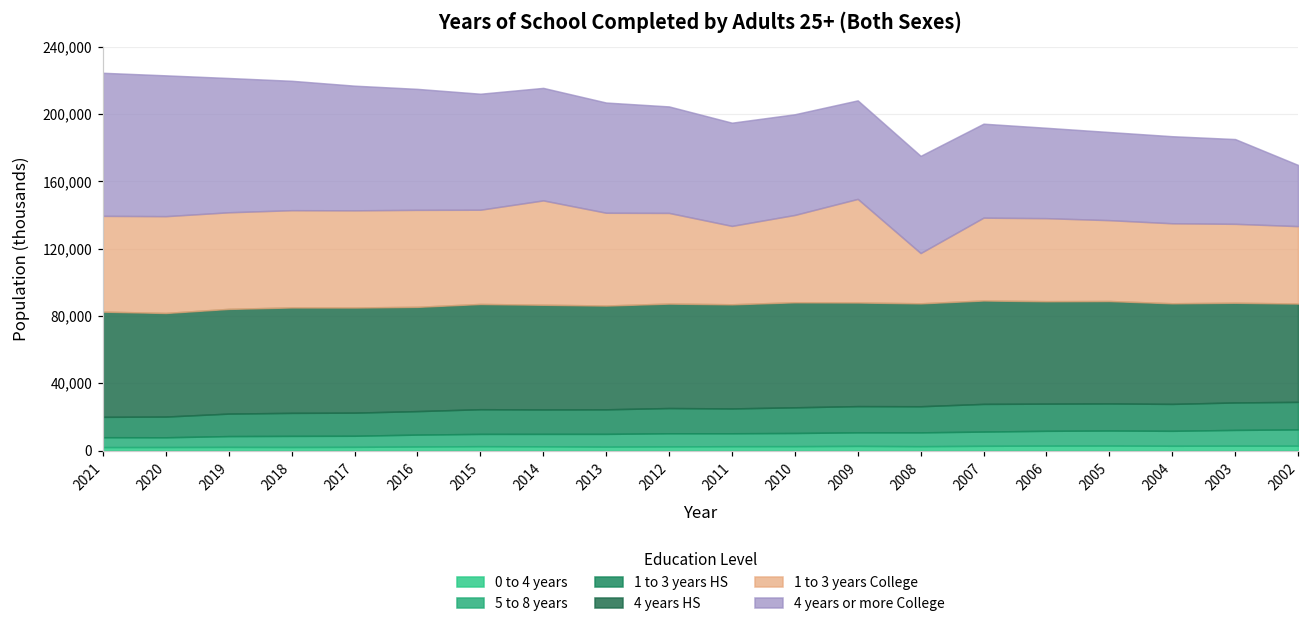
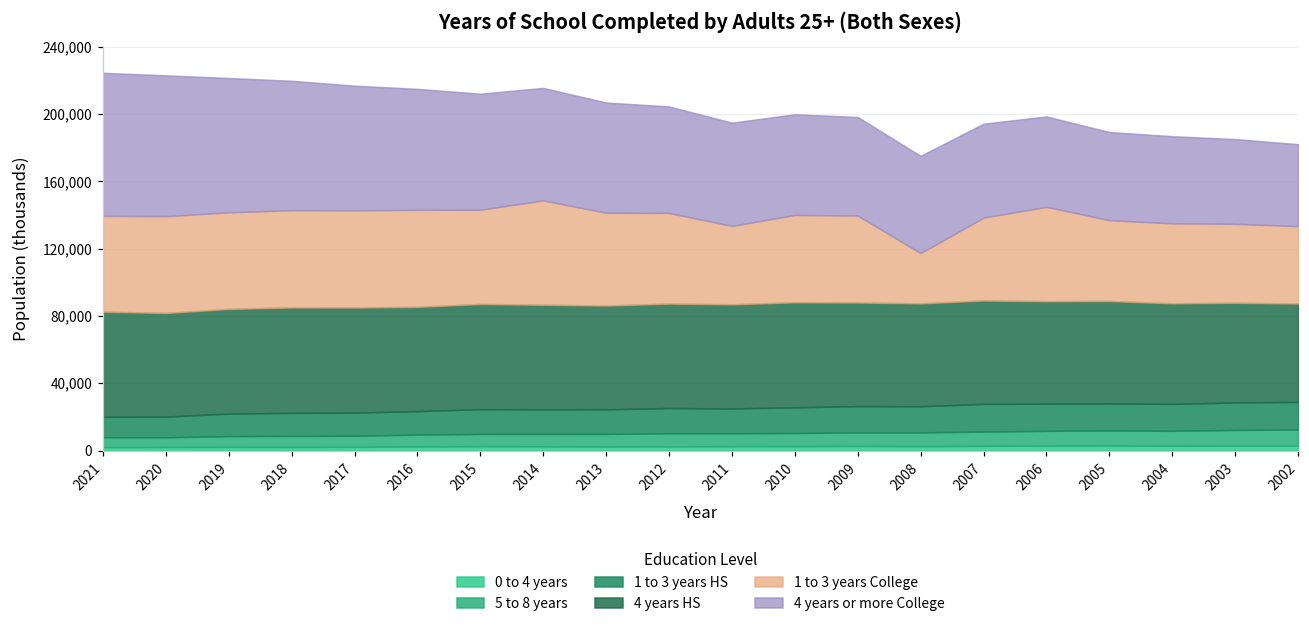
1 to 3 years College, 2009: 62,000 -> 52,000
1 to 3 years College, 2006: 49,000 -> 56,000
4 years or more College, 2002: 36,000 -> 49,000
